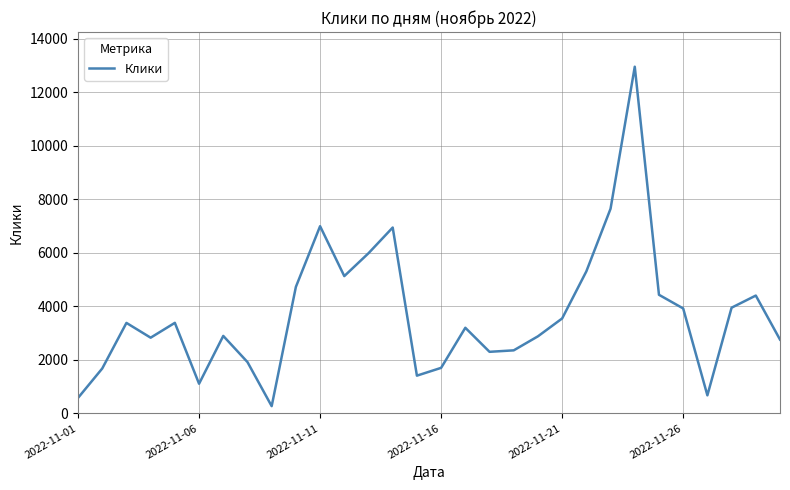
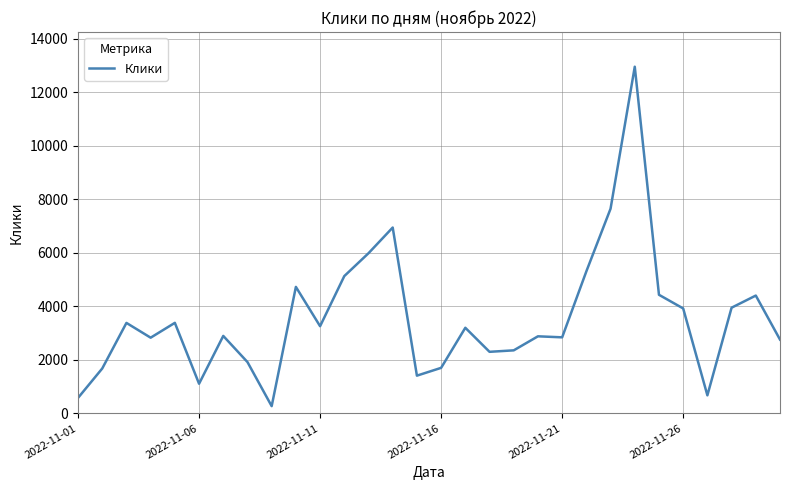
2022-11-11: 7000 -> 3300
2022-11-21: 3500 -> 2800
